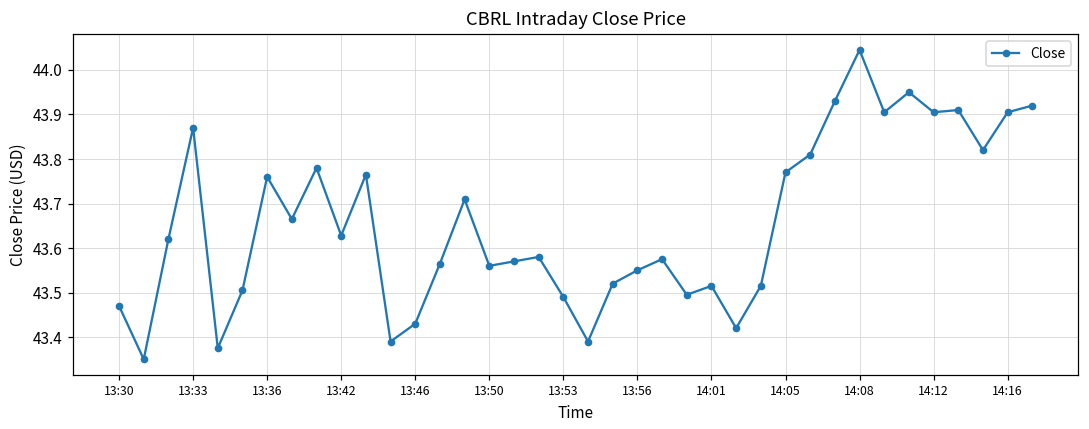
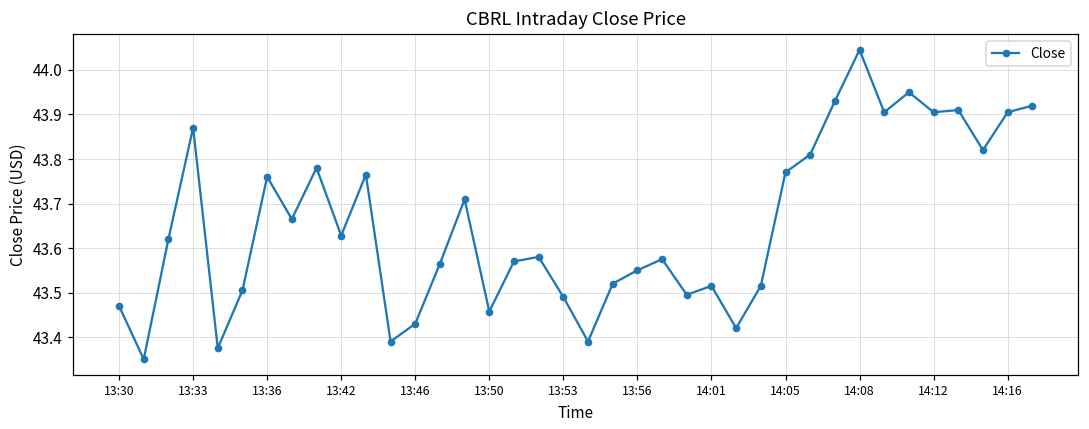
13:50: 43.56 -> 43.46
